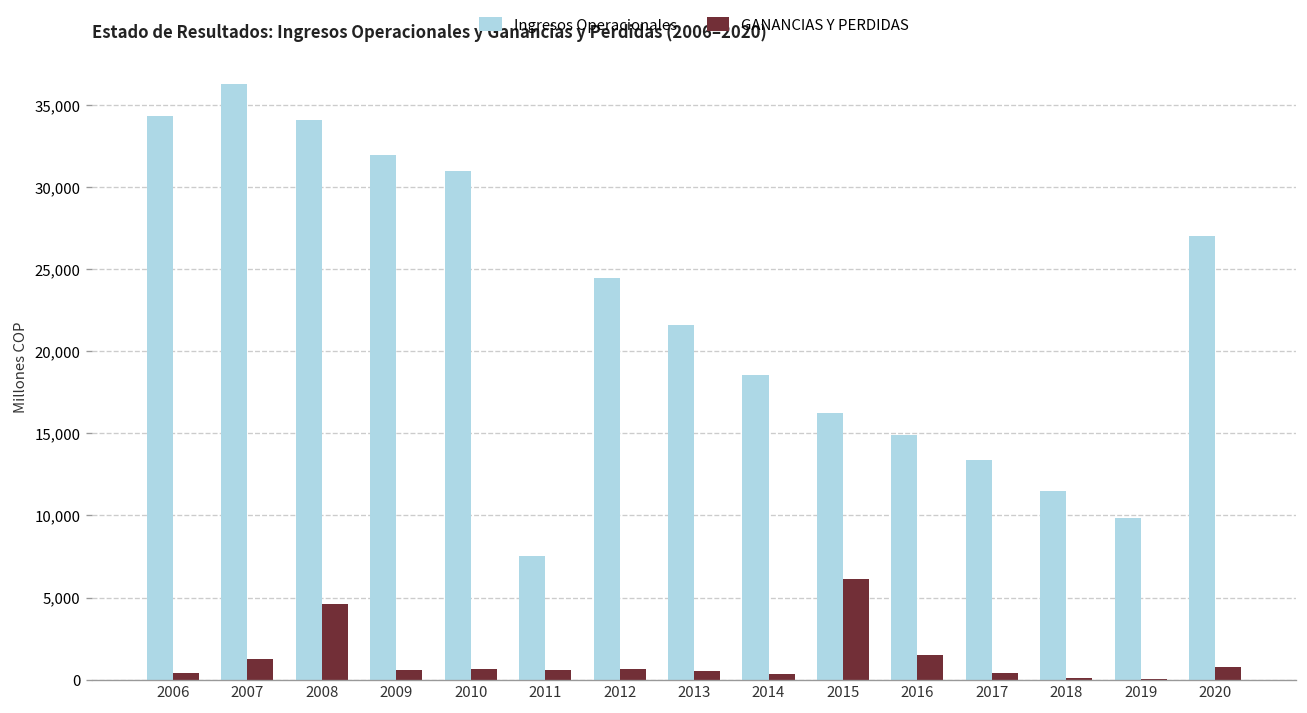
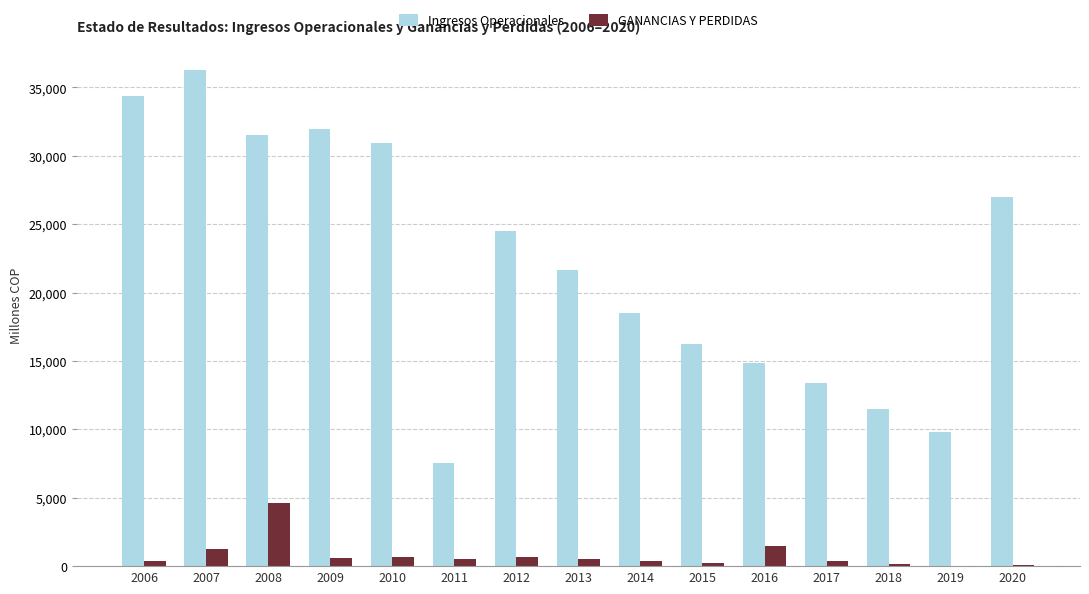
Ingresos Operacionales, 2008: 34,100 -> 31,500
GANANCIAS Y PERDIDAS, 2015: 6,100 -> 200
GANANCIAS Y PERDIDAS, 2020: 800 -> 100
